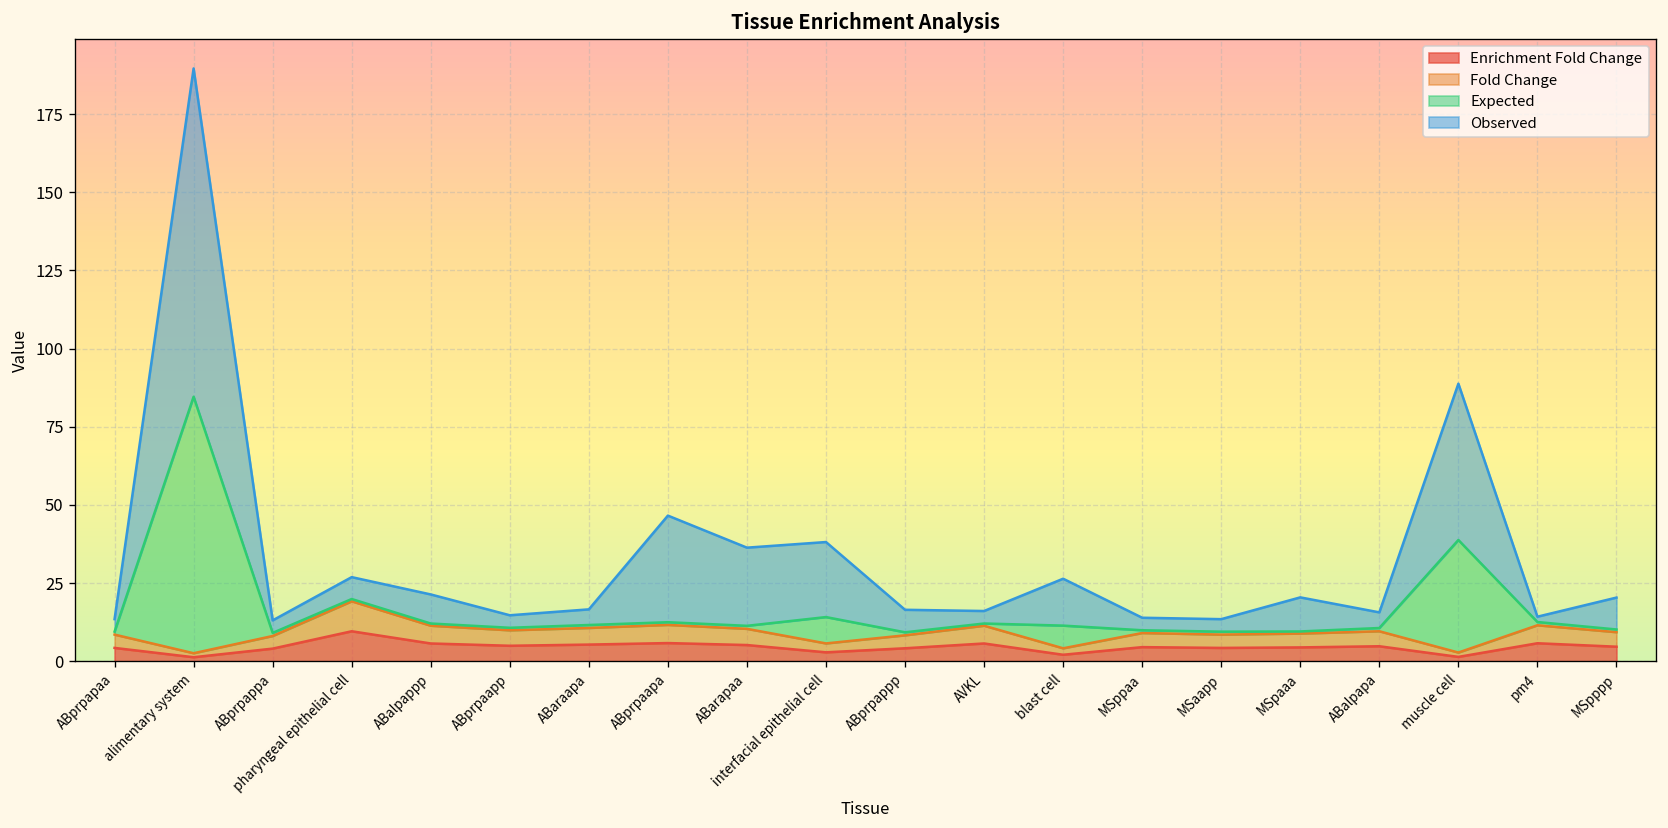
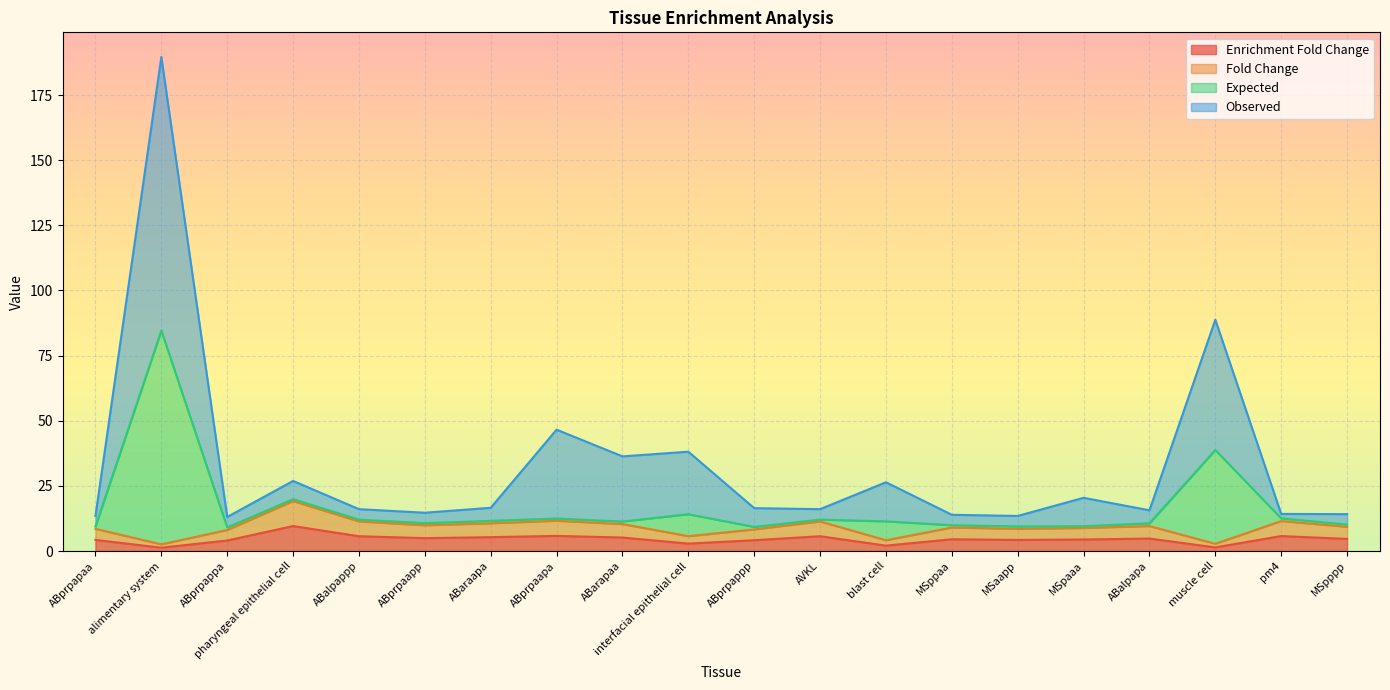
Observed, ABalpappp: 9 -> 4
Observed, MSpppp: 10 -> 4
